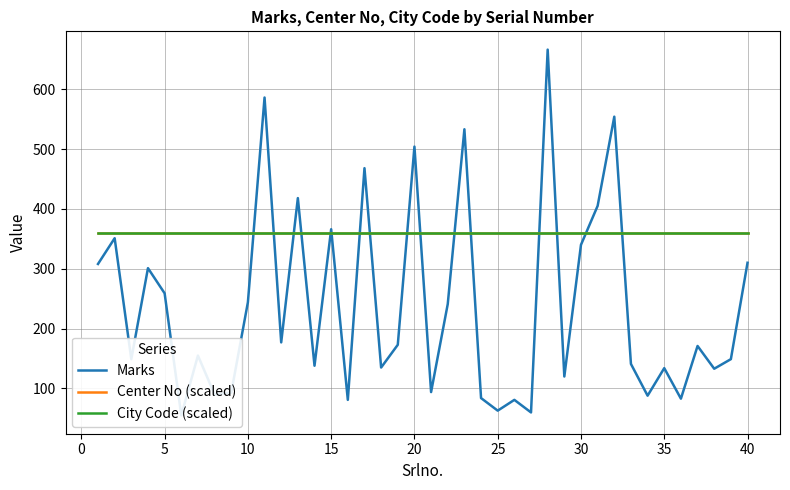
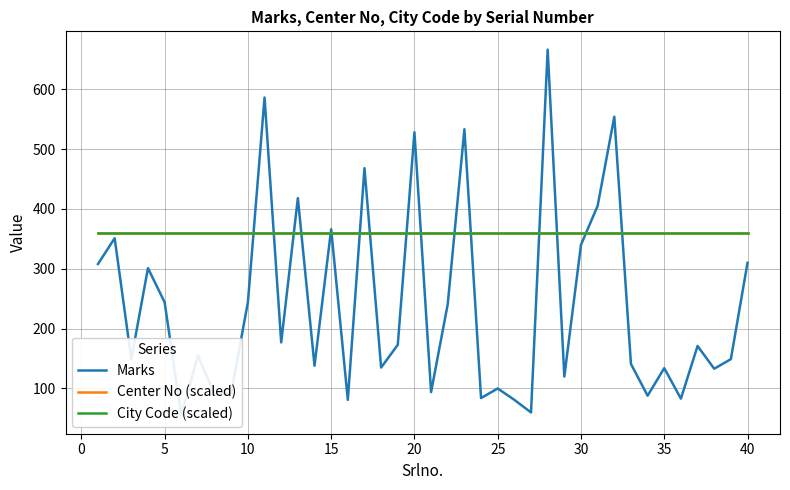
Marks, 5: 260 -> 240
Marks, 20: 500 -> 530
Marks, 25: 60 -> 100
